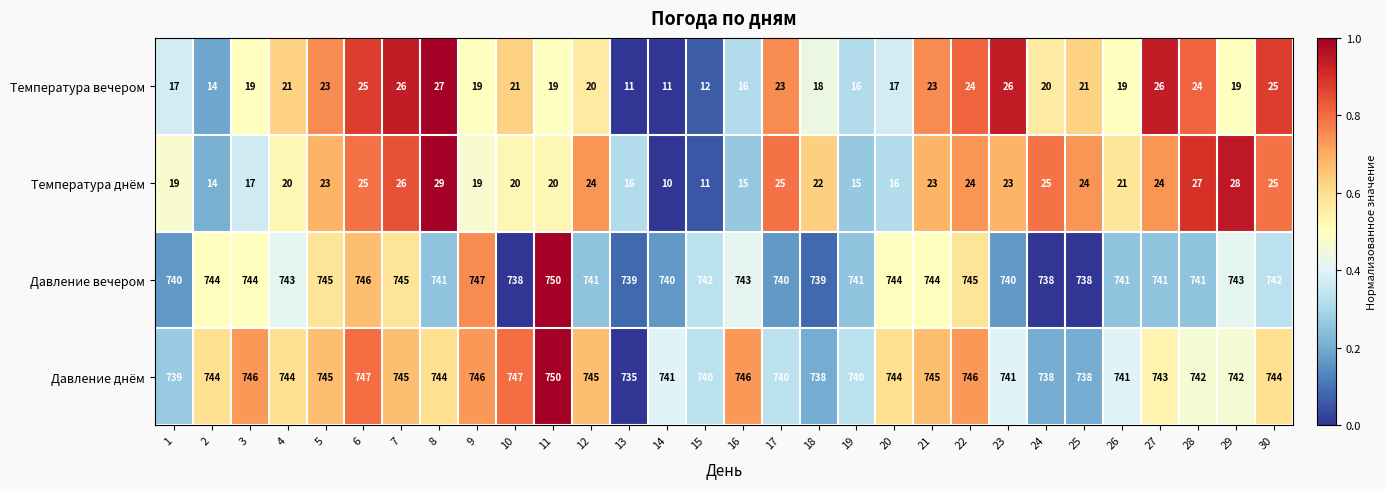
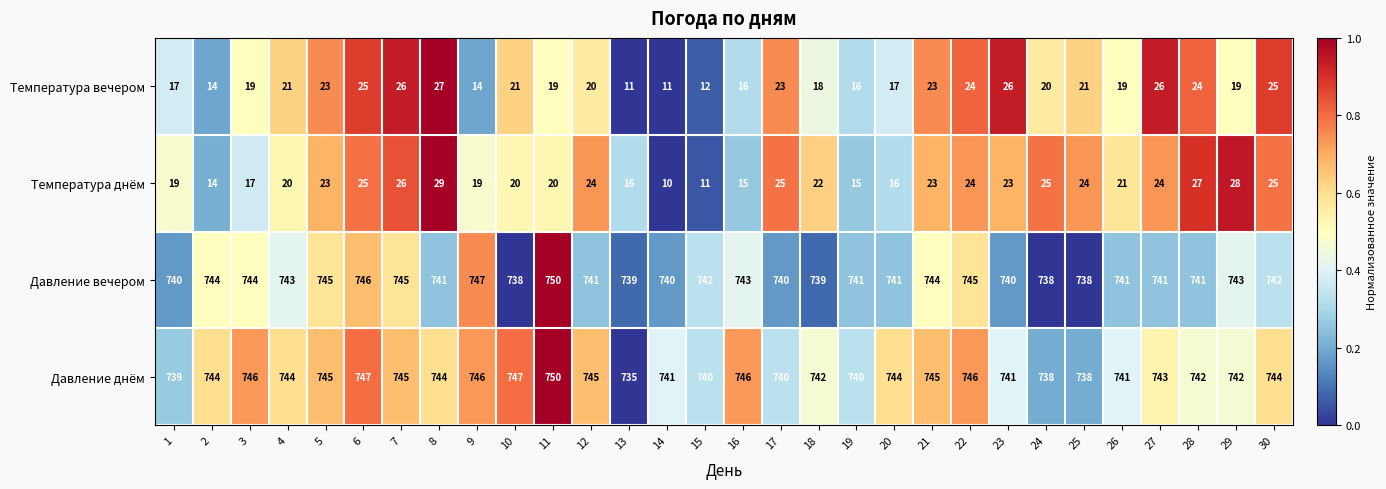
Температура вечером, 9: 19 -> 14
Давление вечером, 20: 744 -> 741
Давление днём, 18: 738 -> 742
